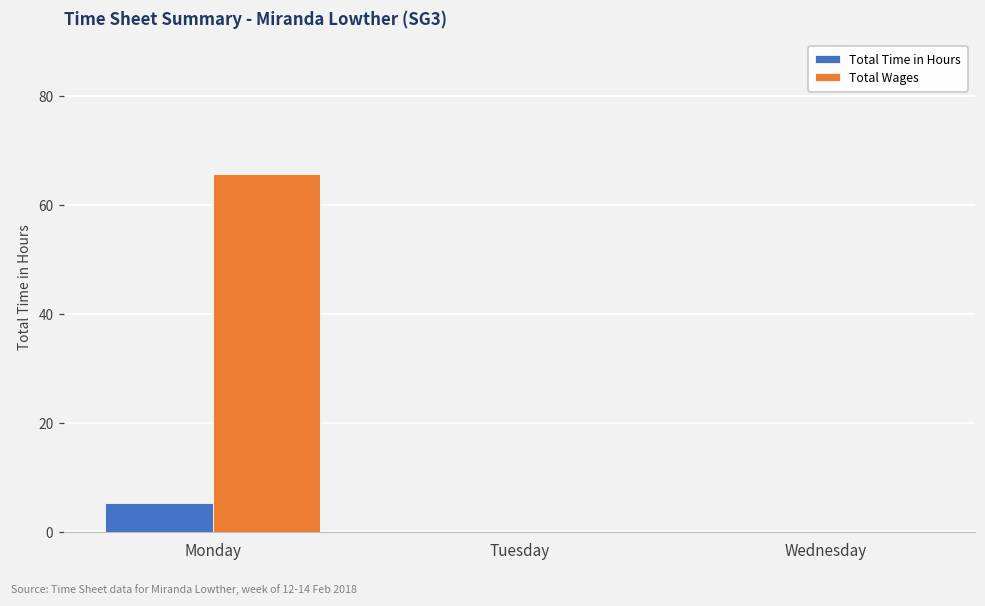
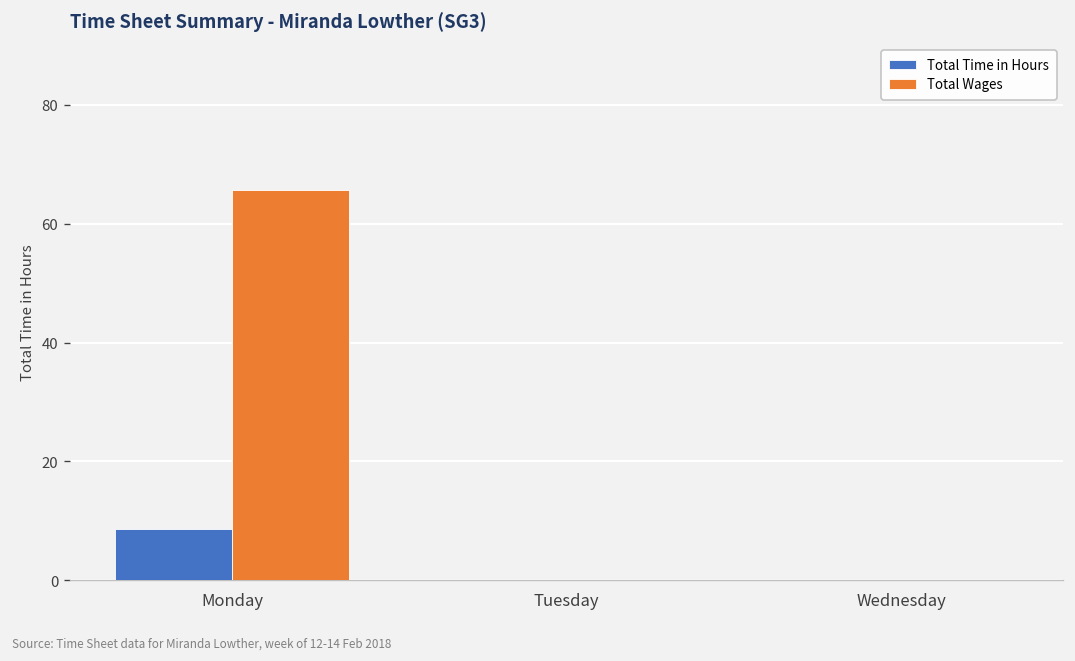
Total Time in Hours, Monday: 5 -> 9
